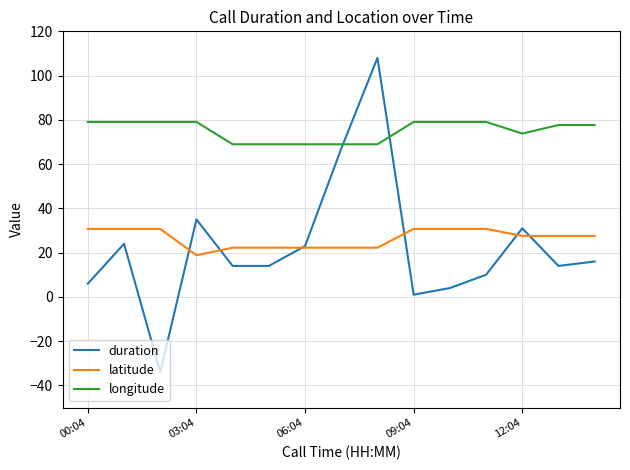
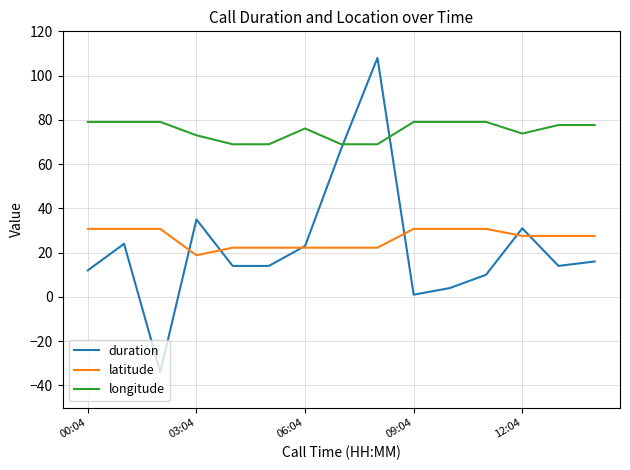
duration, 00:04: 6 -> 12
longitude, 03:04: 79 -> 73
longitude, 06:04: 69 -> 76
